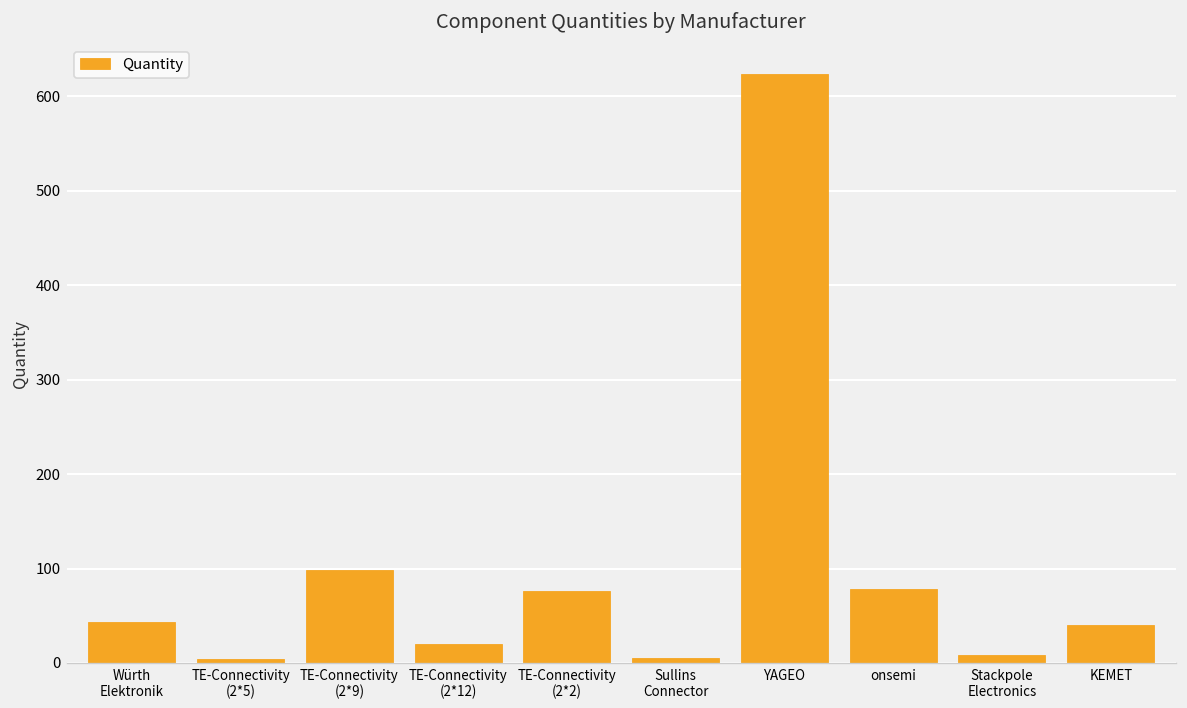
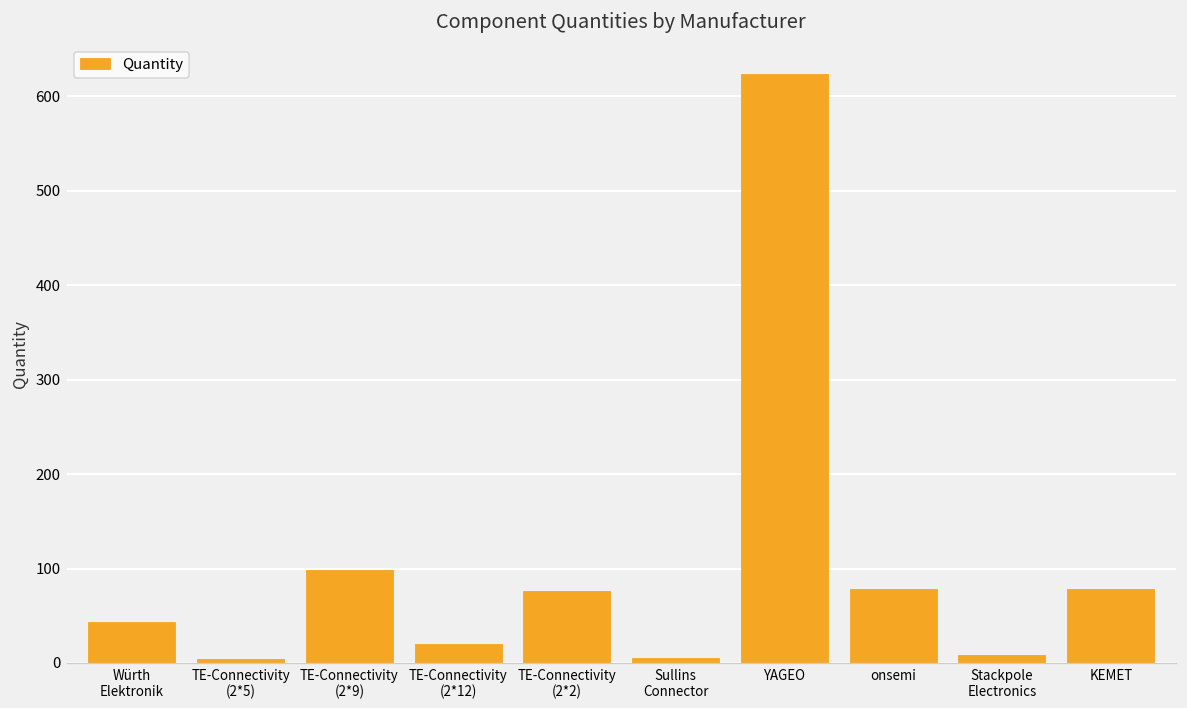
KEMET: 40 -> 80
